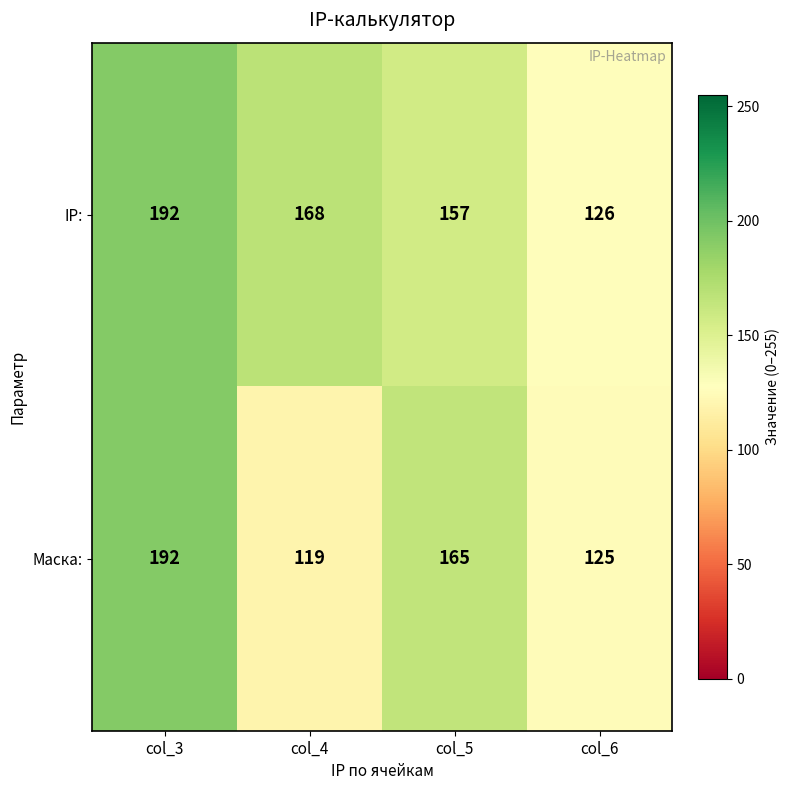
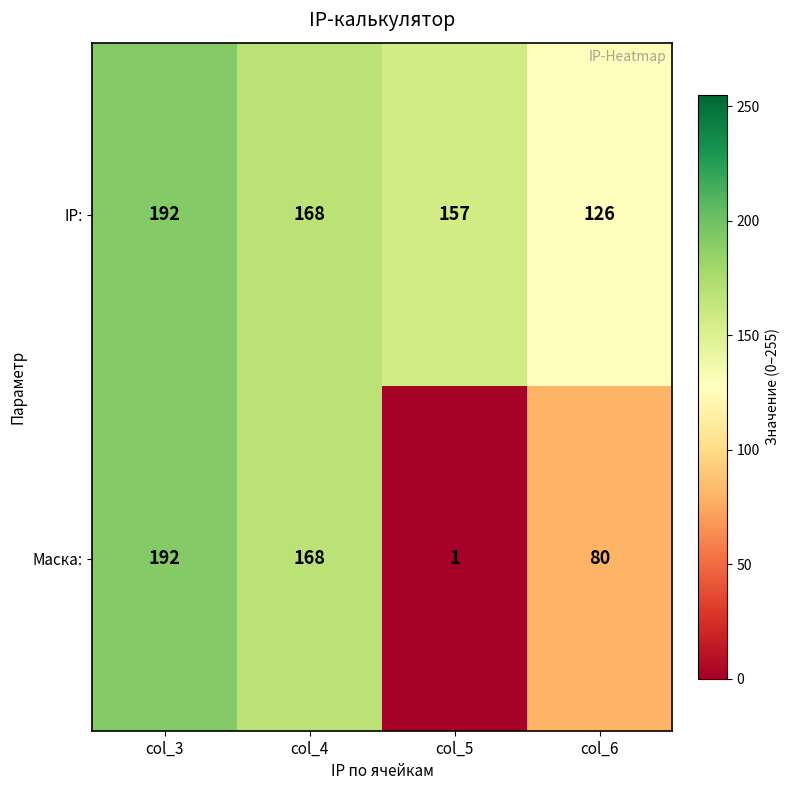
Маска:, col_4: 119 -> 168
Маска:, col_5: 165 -> 1
Маска:, col_6: 125 -> 80
